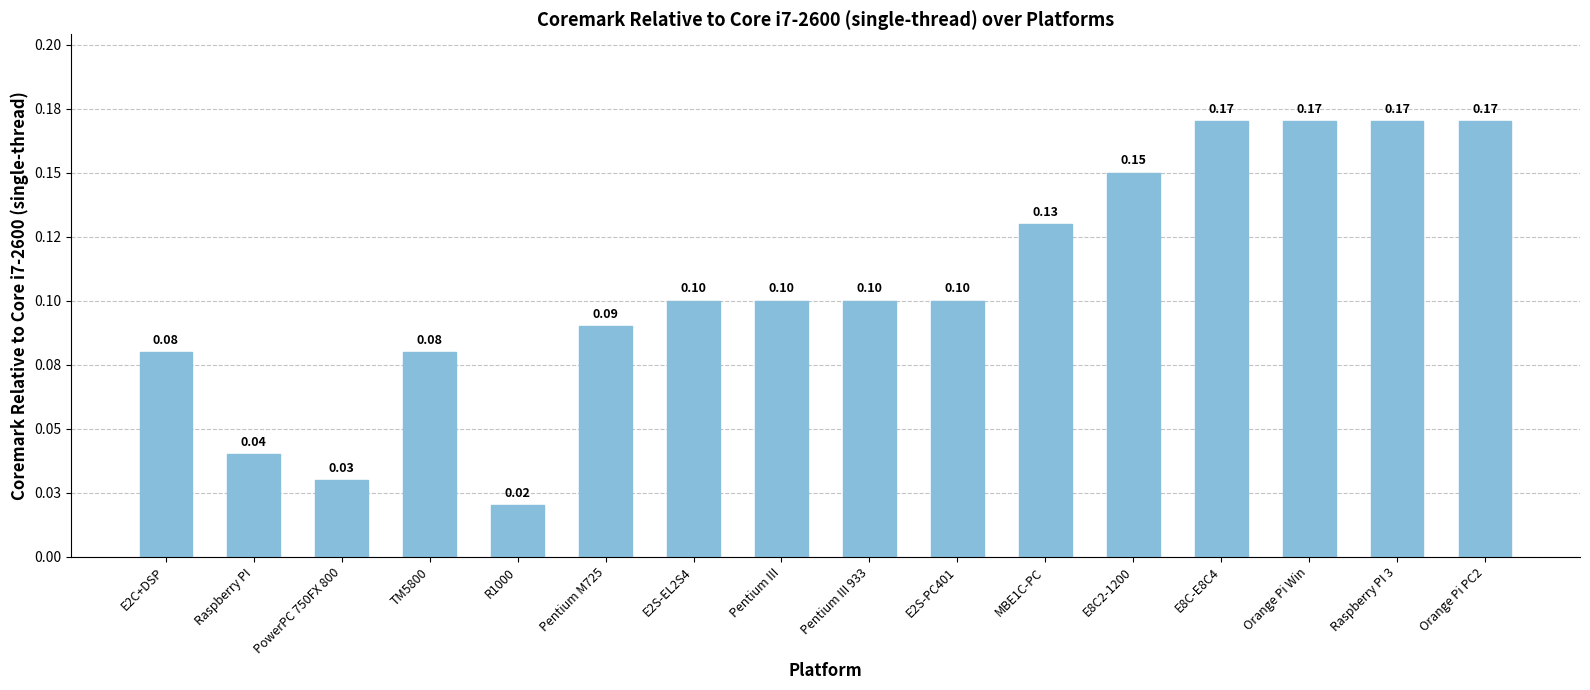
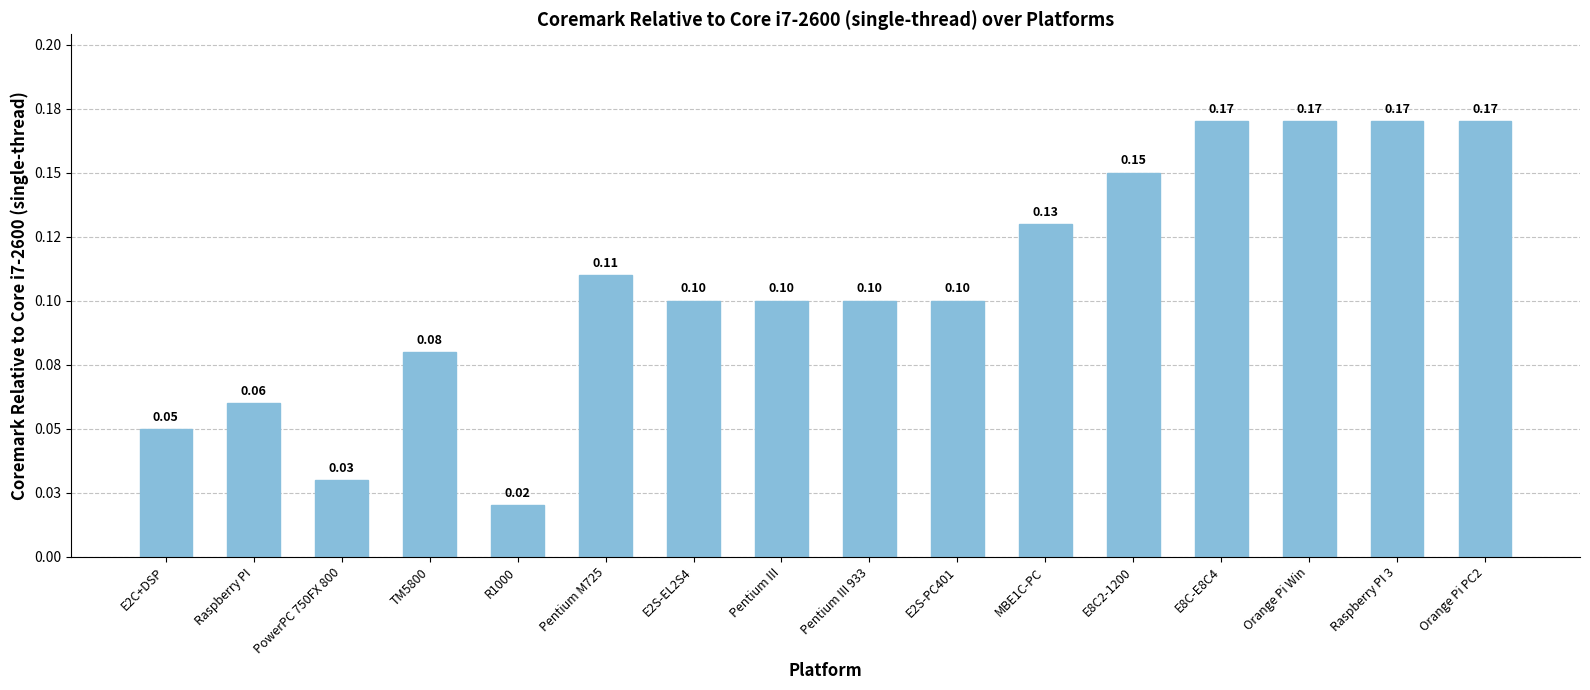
E2C+DSP: 0.08 -> 0.05
Raspberry PI: 0.04 -> 0.06
Pentium M725: 0.09 -> 0.11
